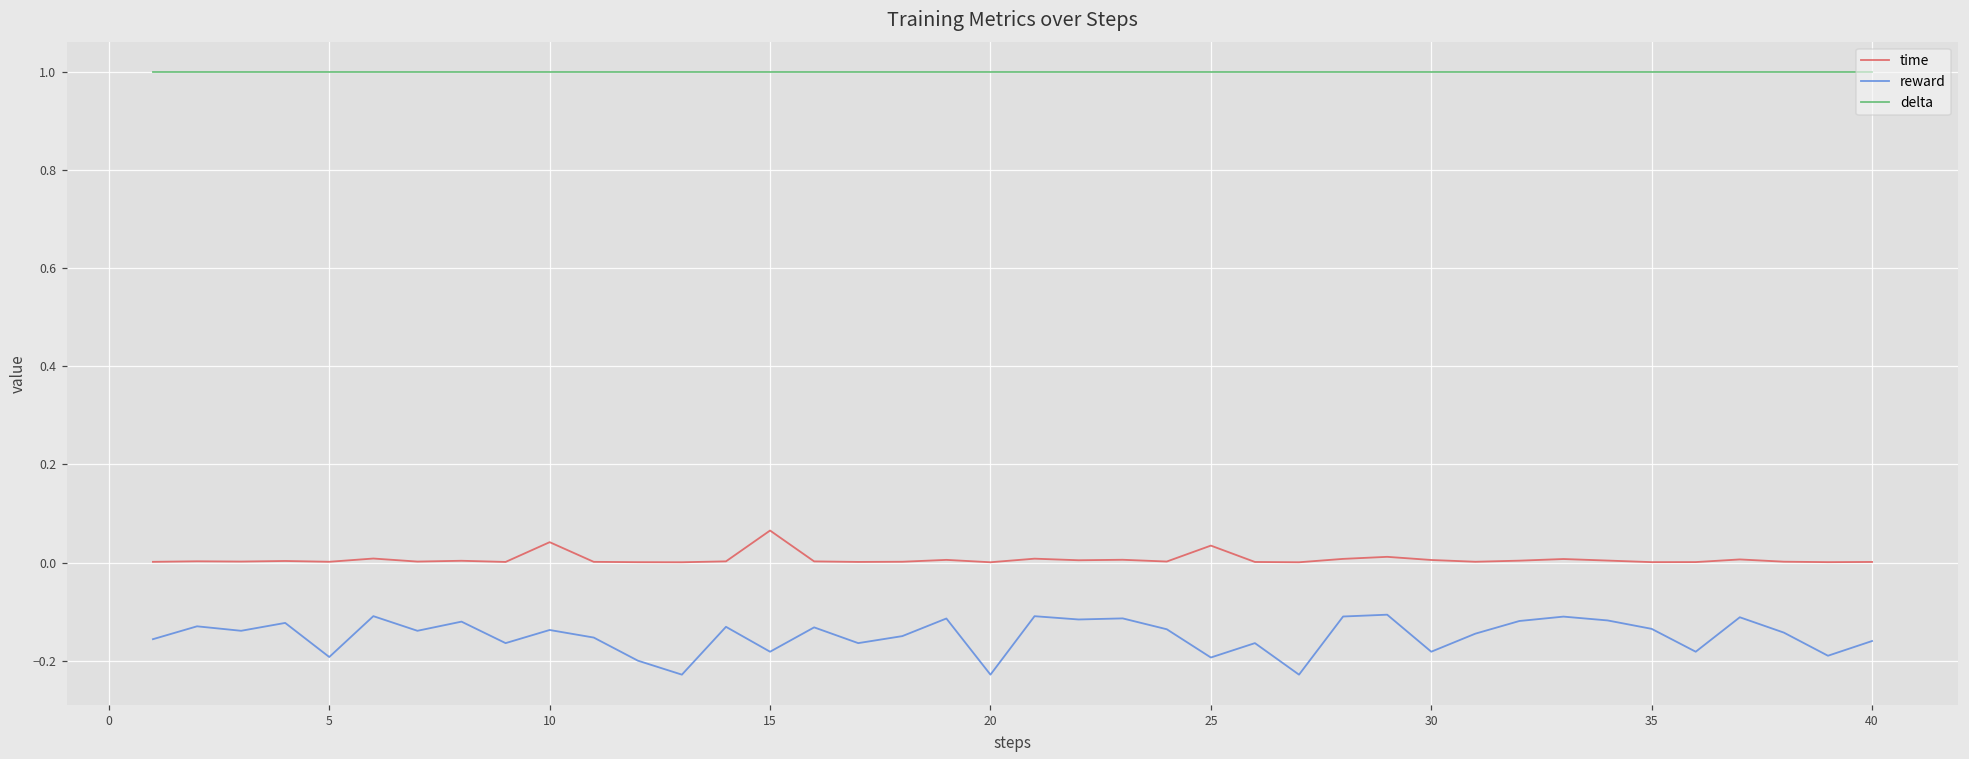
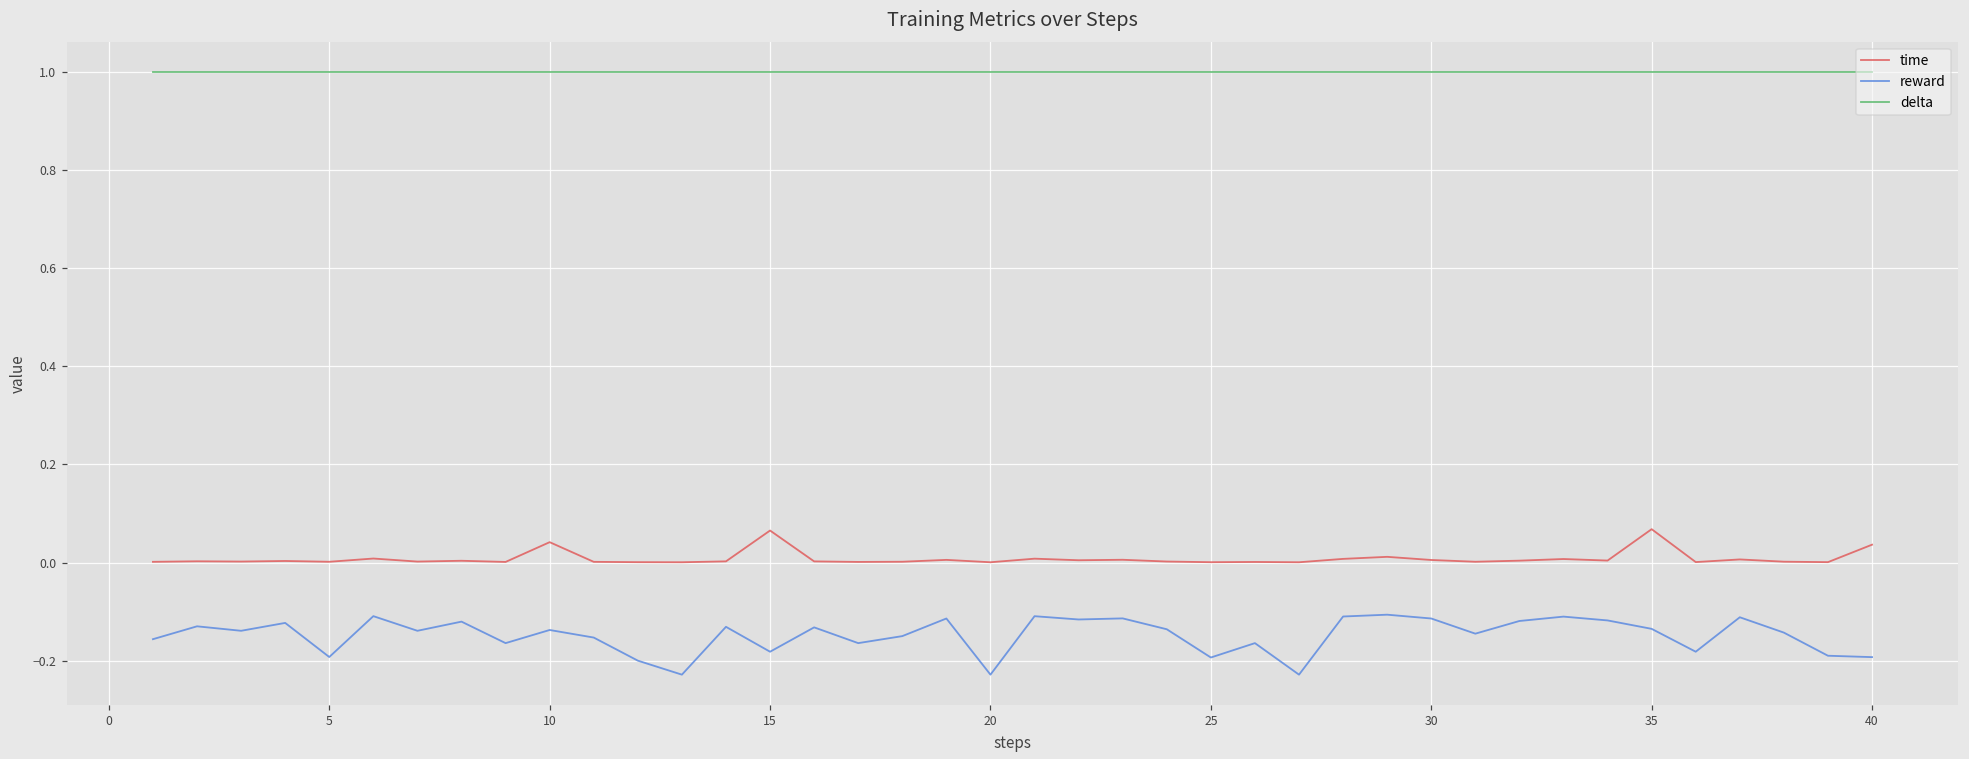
time, 25: 0.03 -> 0.00
reward, 30: -0.18 -> -0.11
time, 35: 0.00 -> 0.07
time, 40: 0.00 -> 0.04
reward, 40: -0.16 -> -0.19
